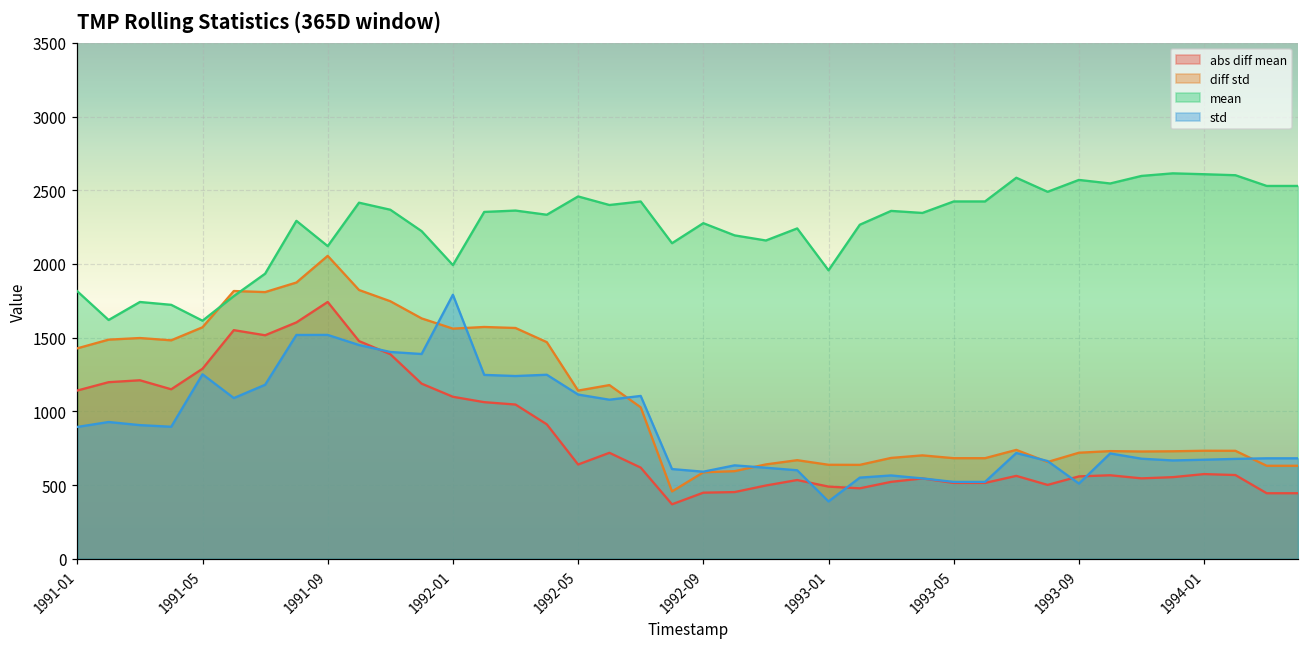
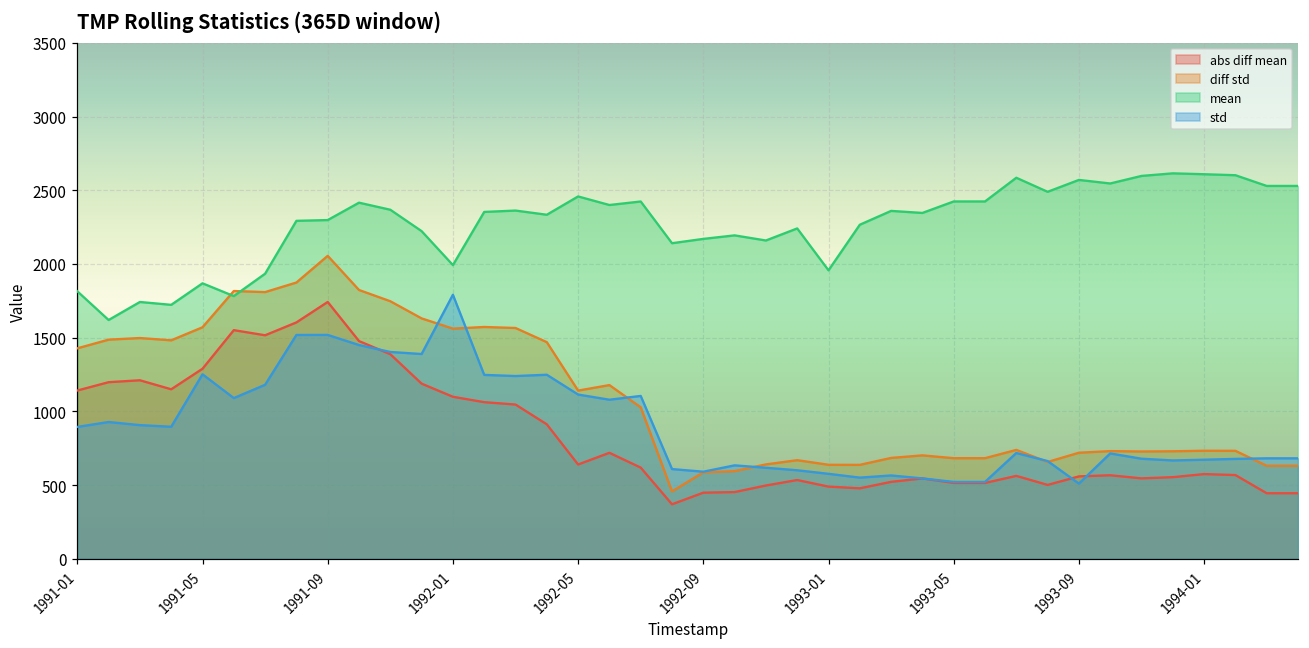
mean, 1991-05: 1620 -> 1870
mean, 1991-09: 2120 -> 2300
mean, 1992-09: 2280 -> 2170
std, 1993-01: 390 -> 580
